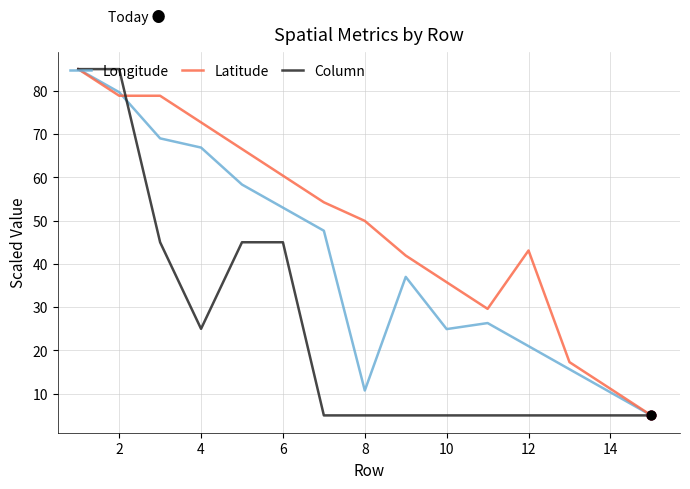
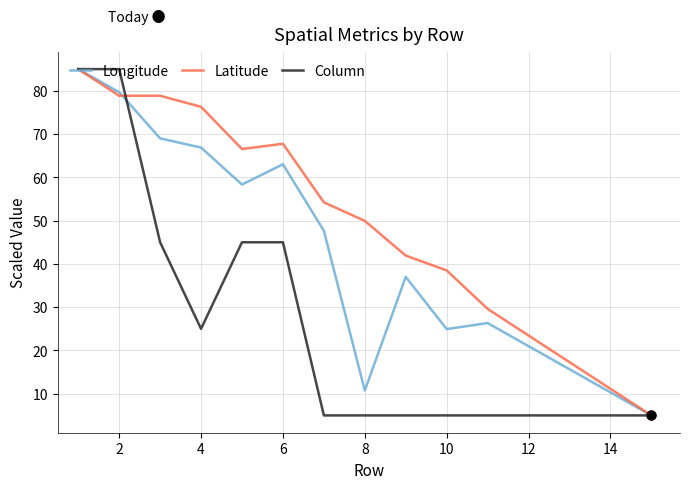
Latitude, 4: 73 -> 76
Longitude, 6: 53 -> 63
Latitude, 6: 60 -> 68
Latitude, 10: 36 -> 39
Latitude, 12: 43 -> 23
